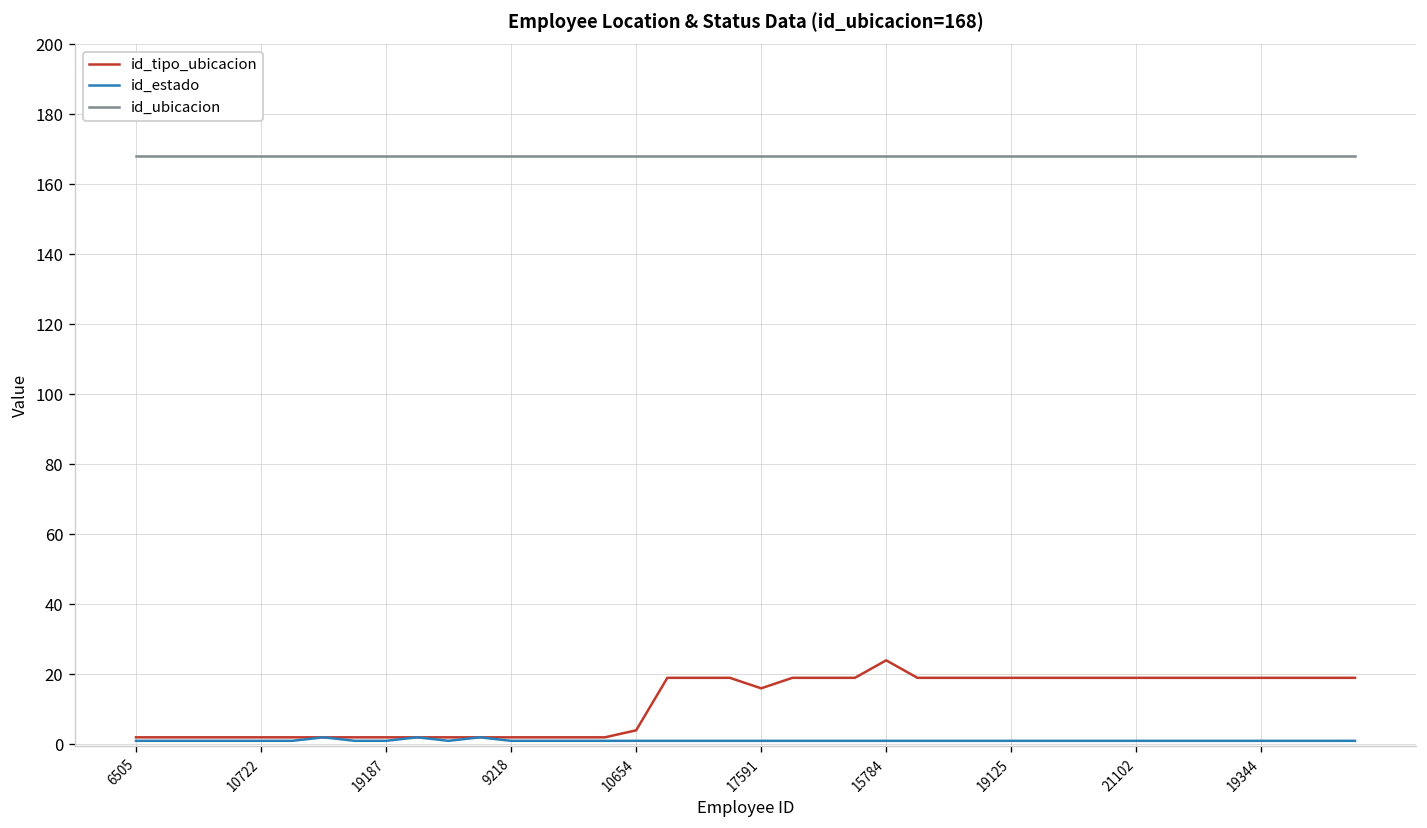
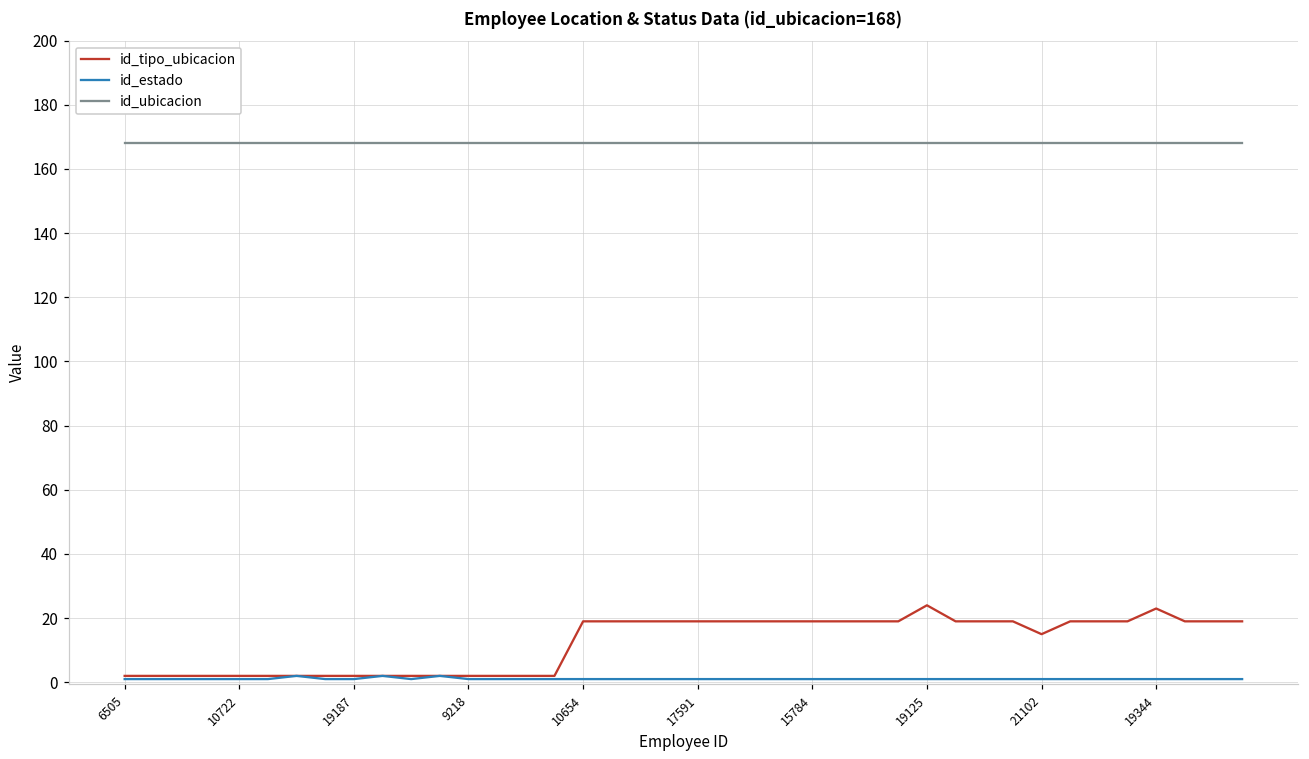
id_tipo_ubicacion, 10654: 4 -> 19
id_tipo_ubicacion, 17591: 16 -> 19
id_tipo_ubicacion, 15784: 24 -> 19
id_tipo_ubicacion, 19125: 19 -> 24
id_tipo_ubicacion, 21102: 19 -> 15
id_tipo_ubicacion, 19344: 19 -> 23
